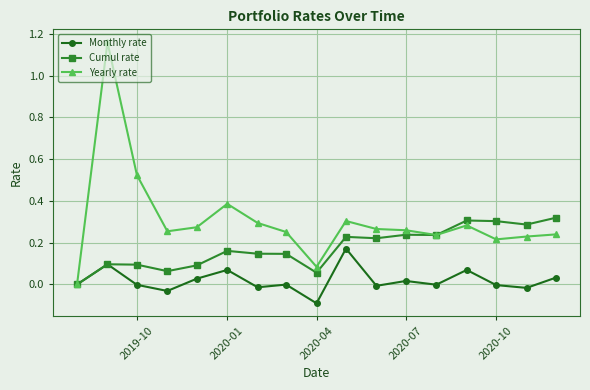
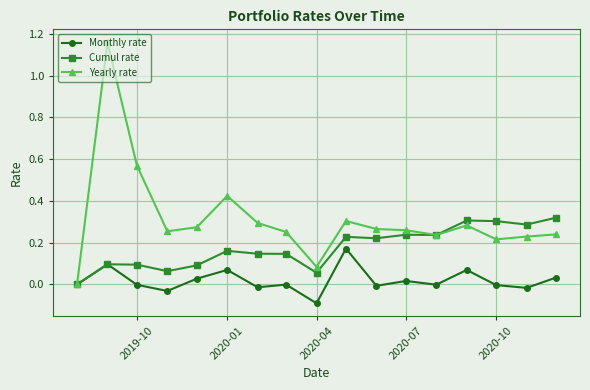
Yearly rate, 2019-10: 0.52 -> 0.57
Yearly rate, 2020-01: 0.39 -> 0.42
